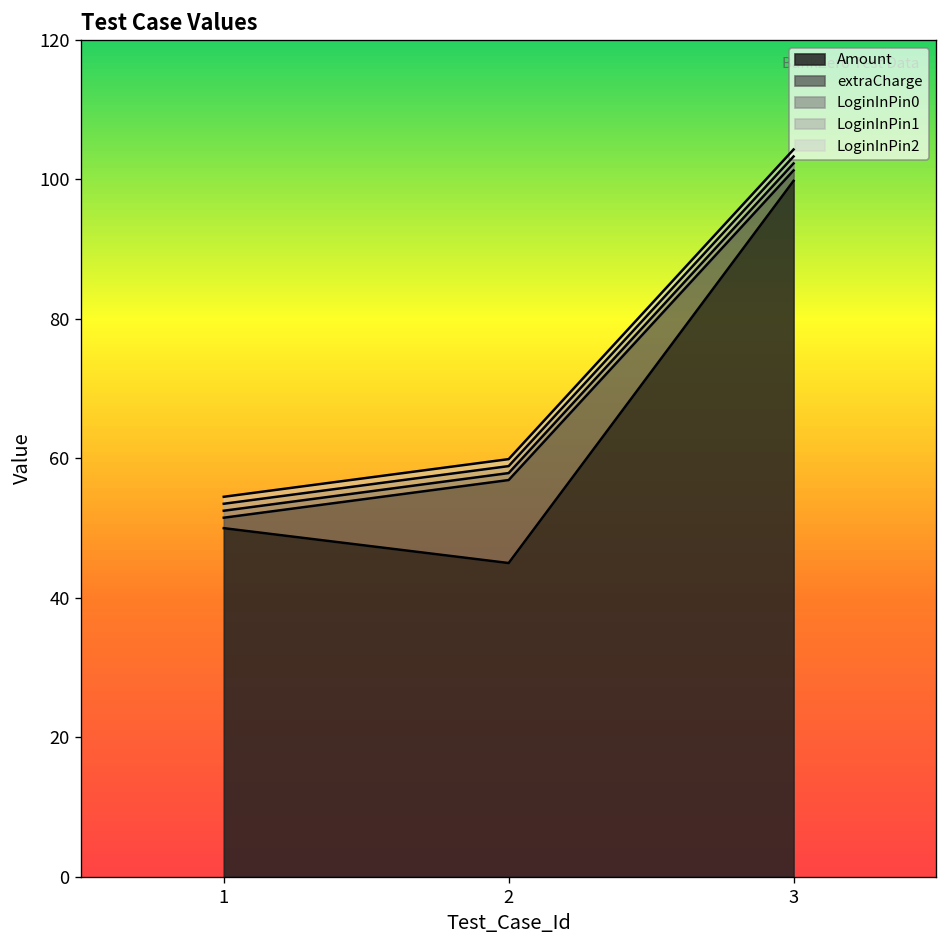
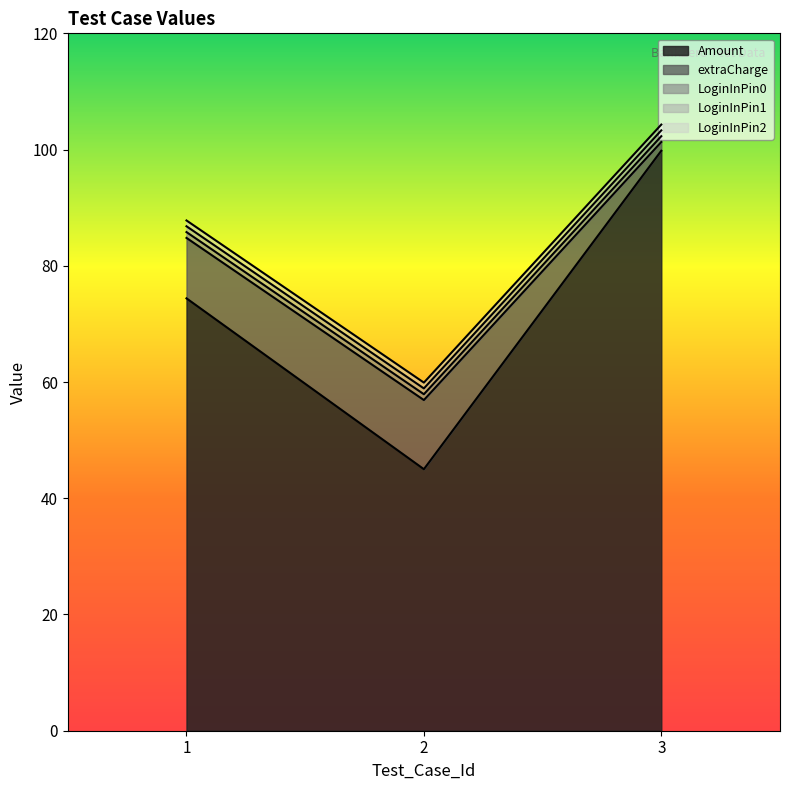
Amount, 1: 50 -> 74
extraCharge, 1: 2 -> 10
